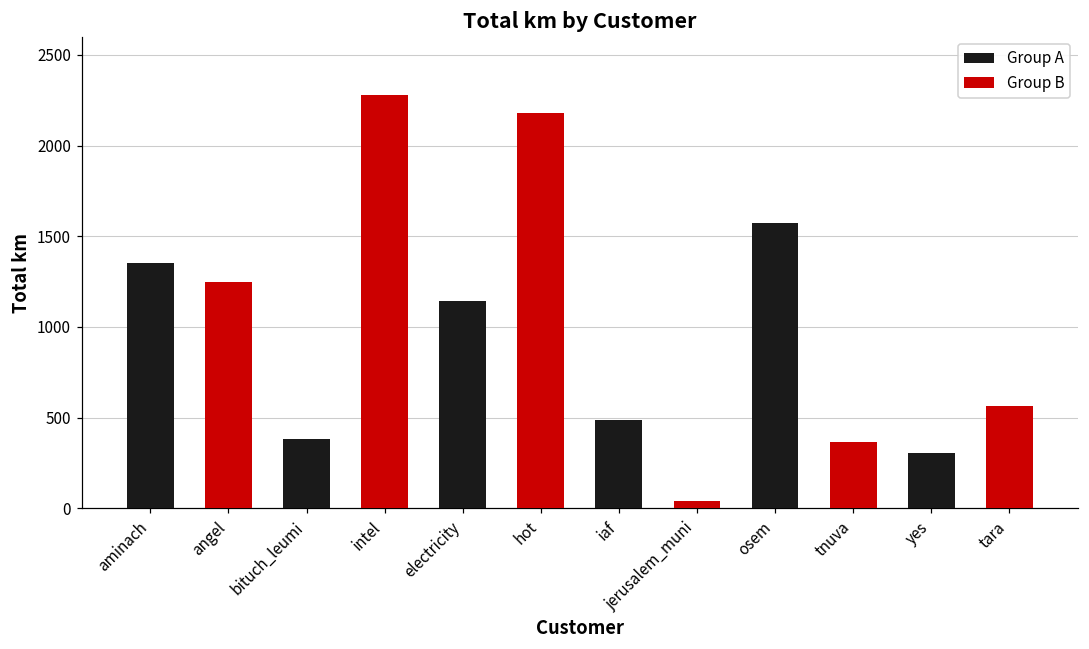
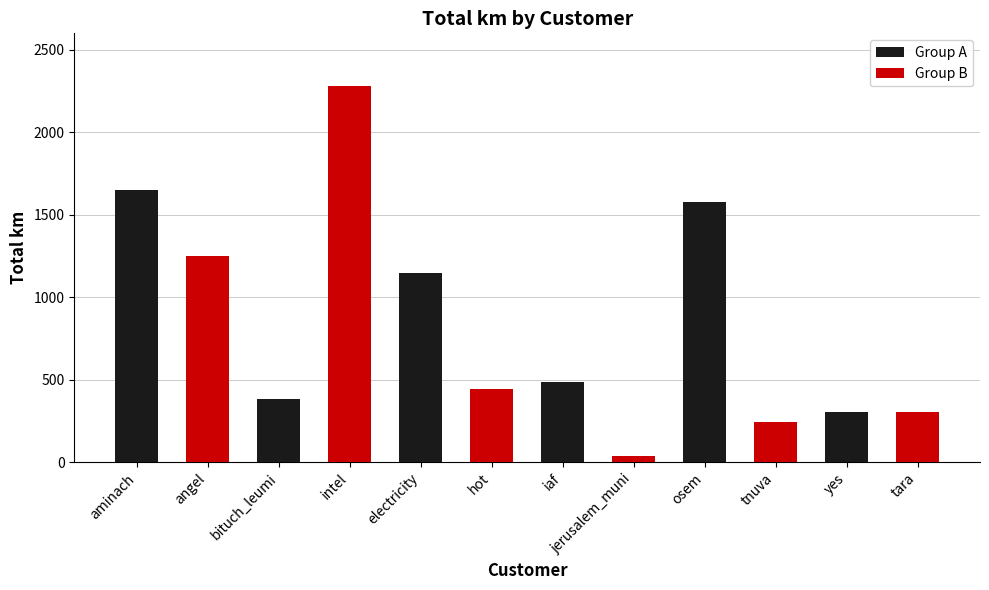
aminach: 1350 -> 1650
hot: 2180 -> 450
tnuva: 370 -> 240
tara: 560 -> 300
